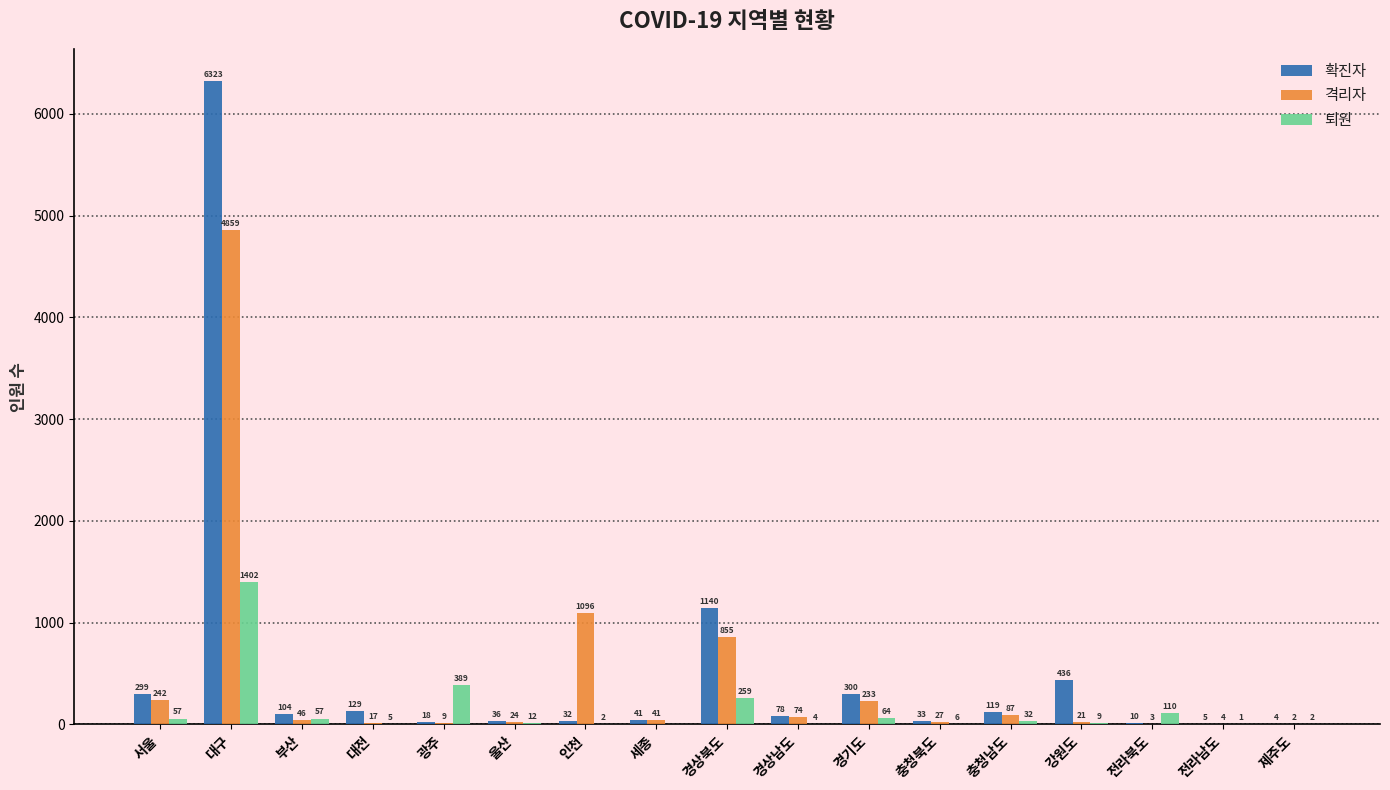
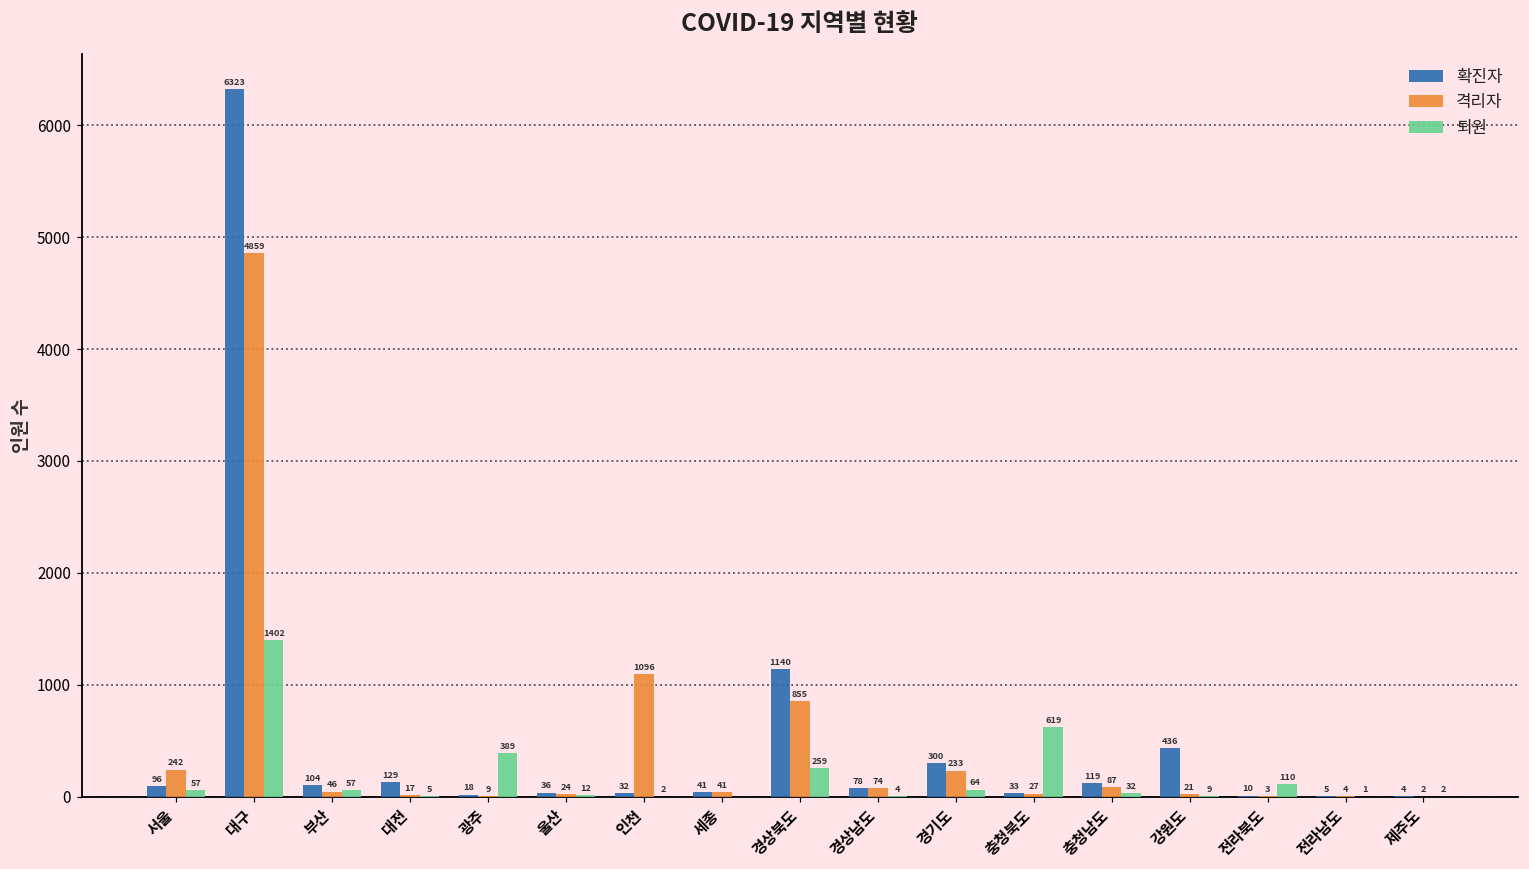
확진자, 서울: 299 -> 96
퇴원, 충청북도: 6 -> 619
